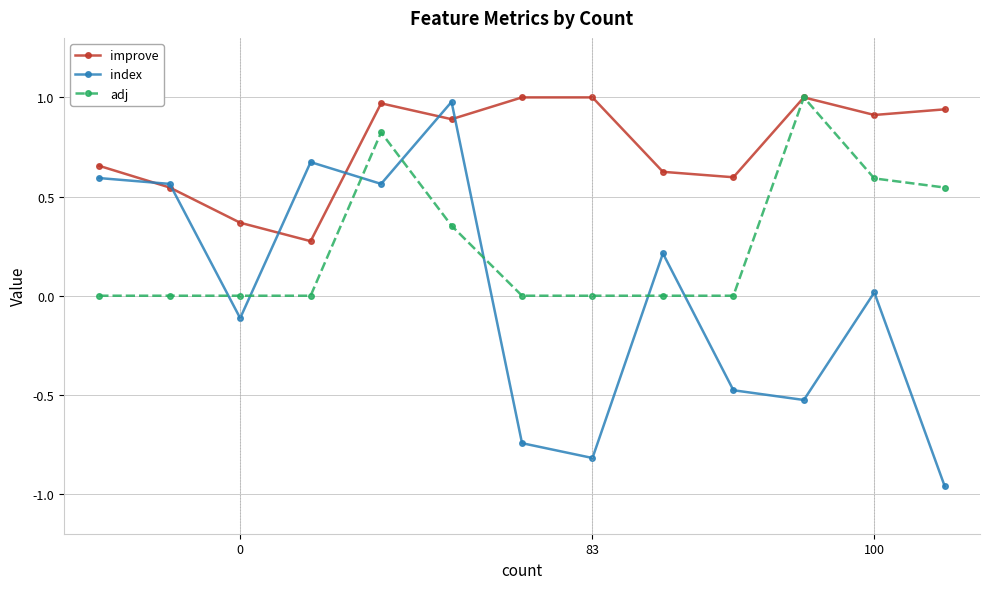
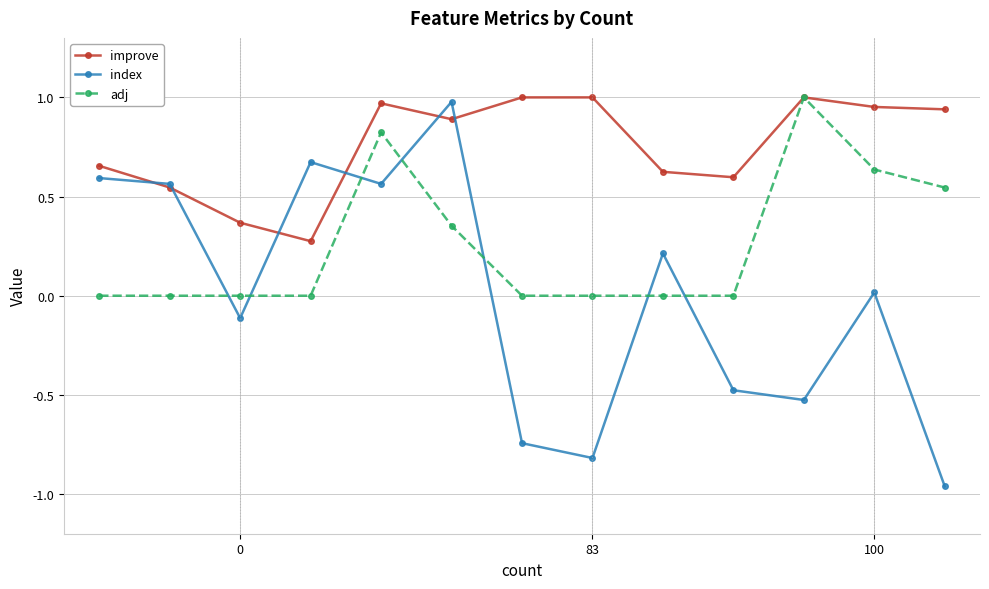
improve, 100: 0.91 -> 0.95
adj, 100: 0.59 -> 0.64
